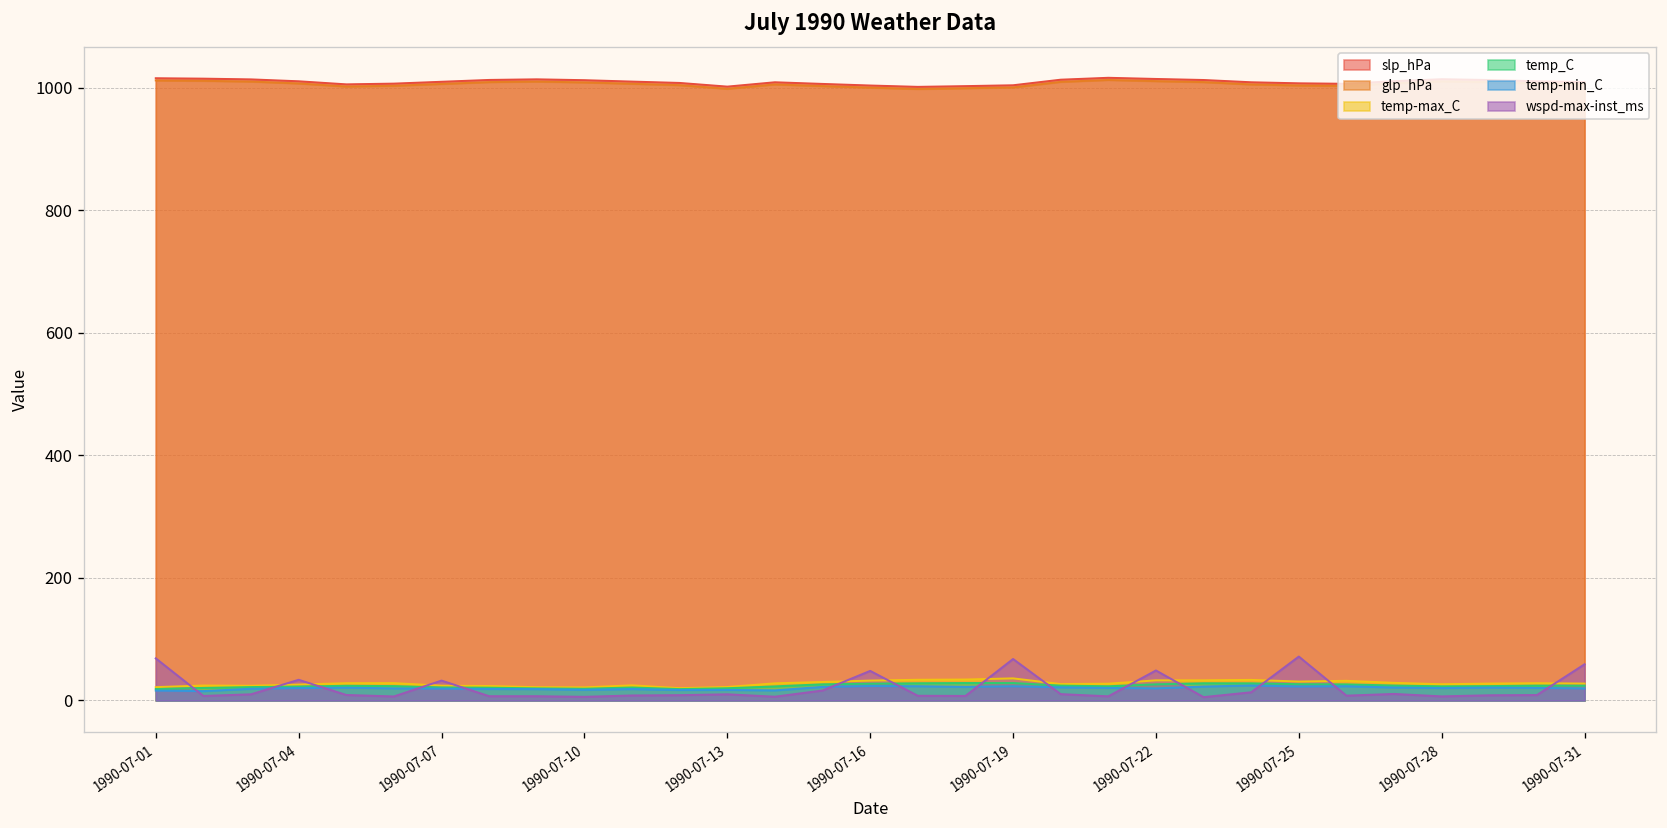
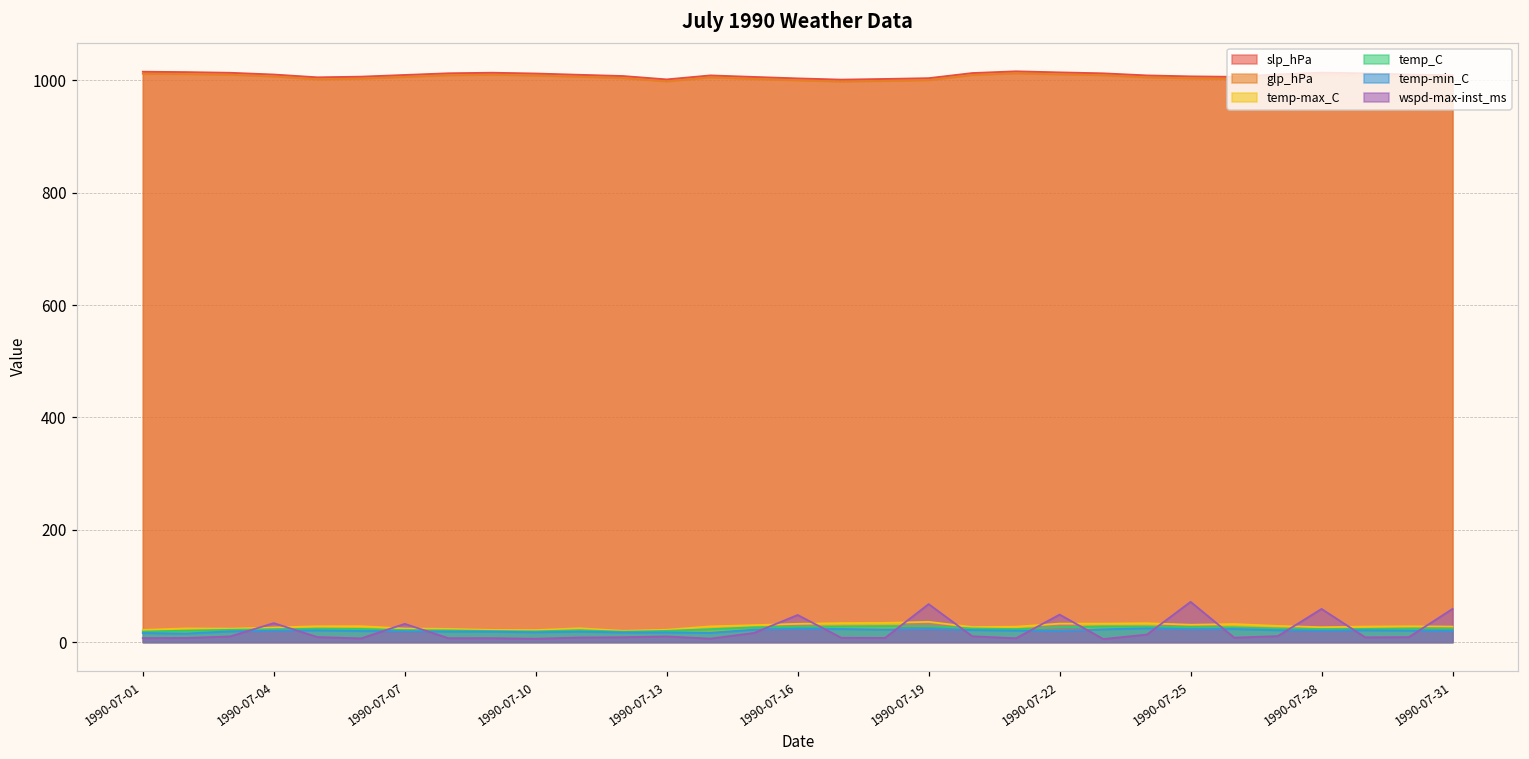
wspd-max-inst_ms, 1990-07-01: 70 -> 10
wspd-max-inst_ms, 1990-07-28: 10 -> 60
